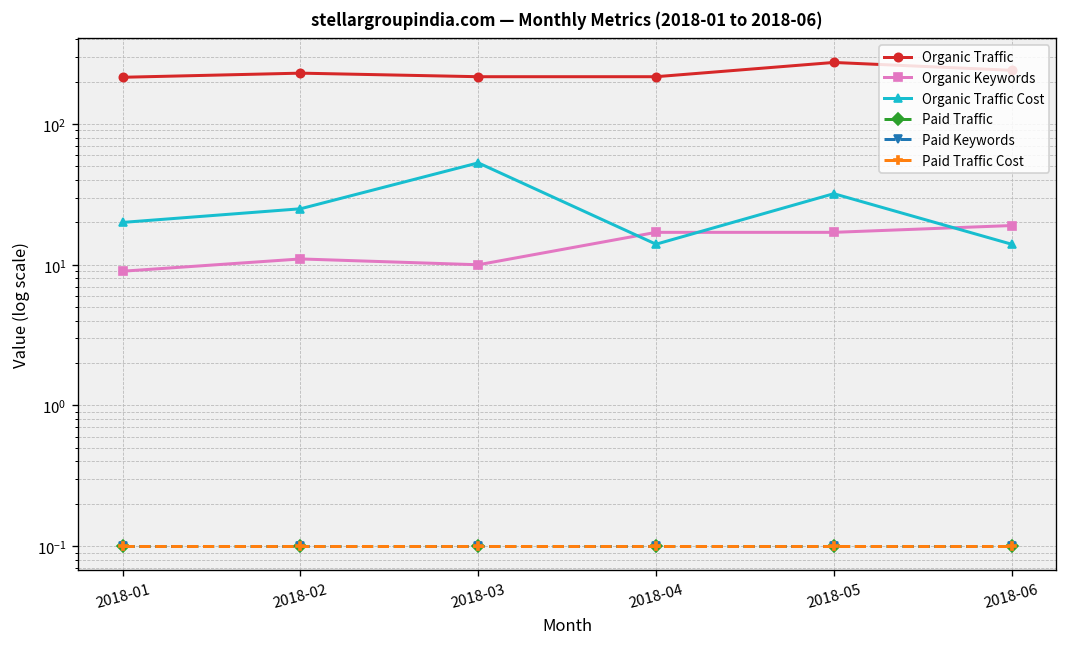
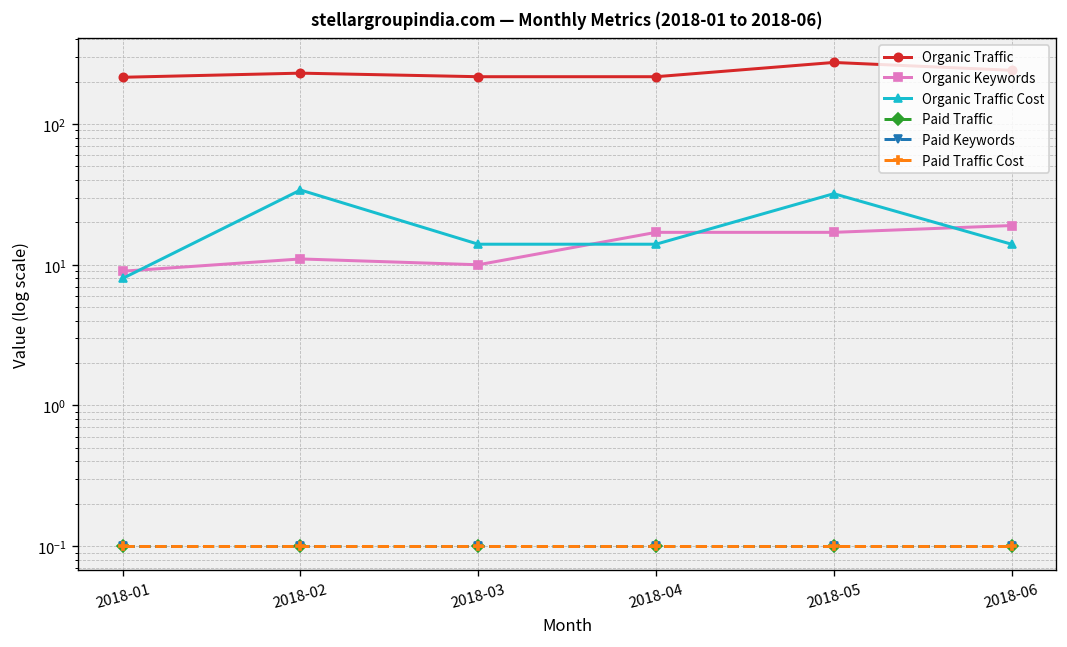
Organic Traffic Cost, 2018-01: 20 -> 8
Organic Traffic Cost, 2018-02: 25 -> 34
Organic Traffic Cost, 2018-03: 50 -> 14
